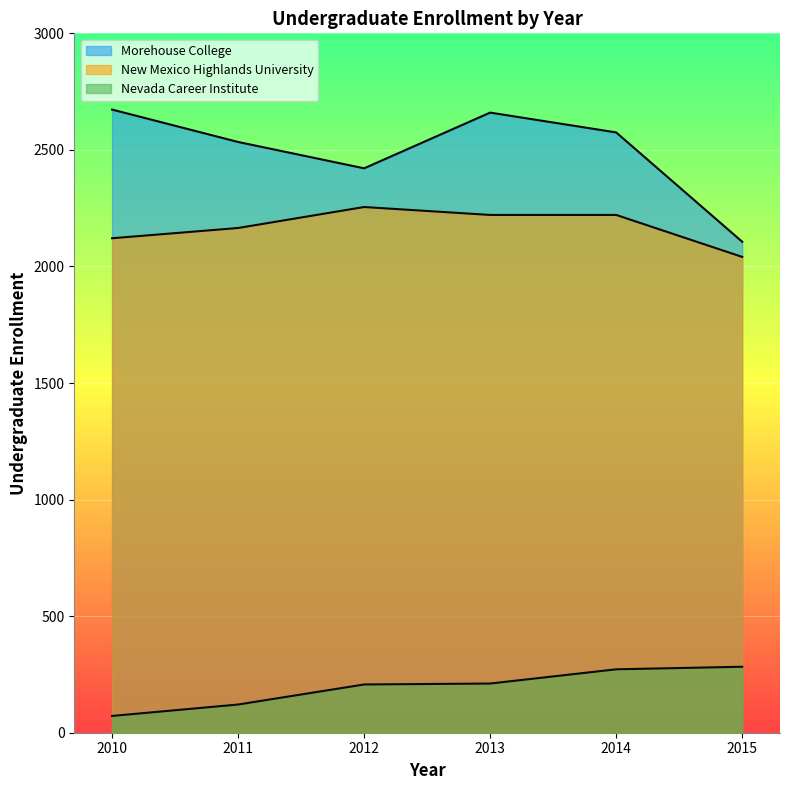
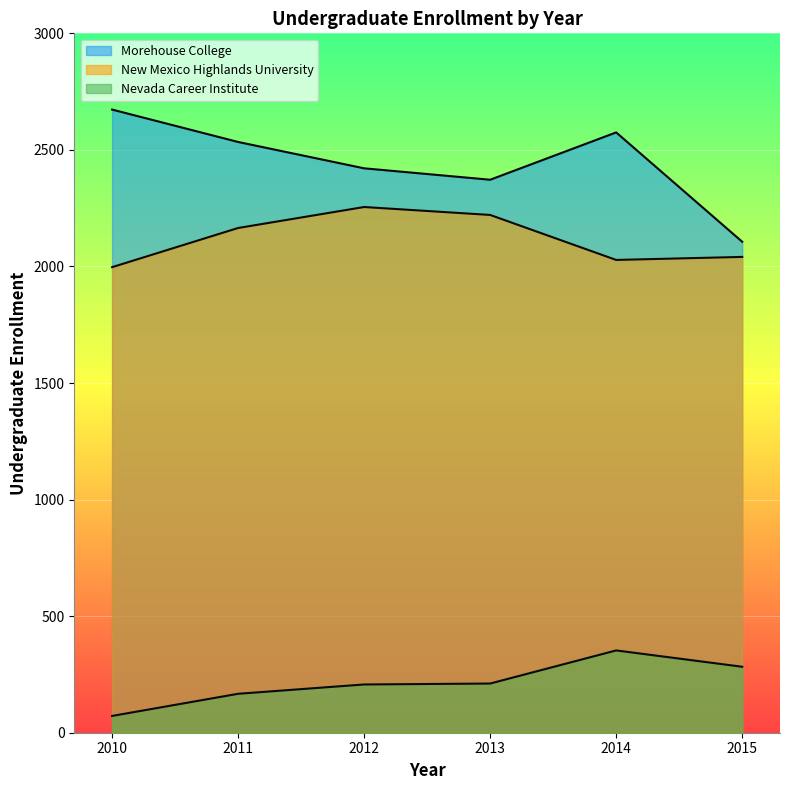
New Mexico Highlands University, 2010: 2120 -> 2000
Nevada Career Institute, 2011: 120 -> 170
Morehouse College, 2013: 2660 -> 2370
New Mexico Highlands University, 2014: 2220 -> 2030
Nevada Career Institute, 2014: 270 -> 350
